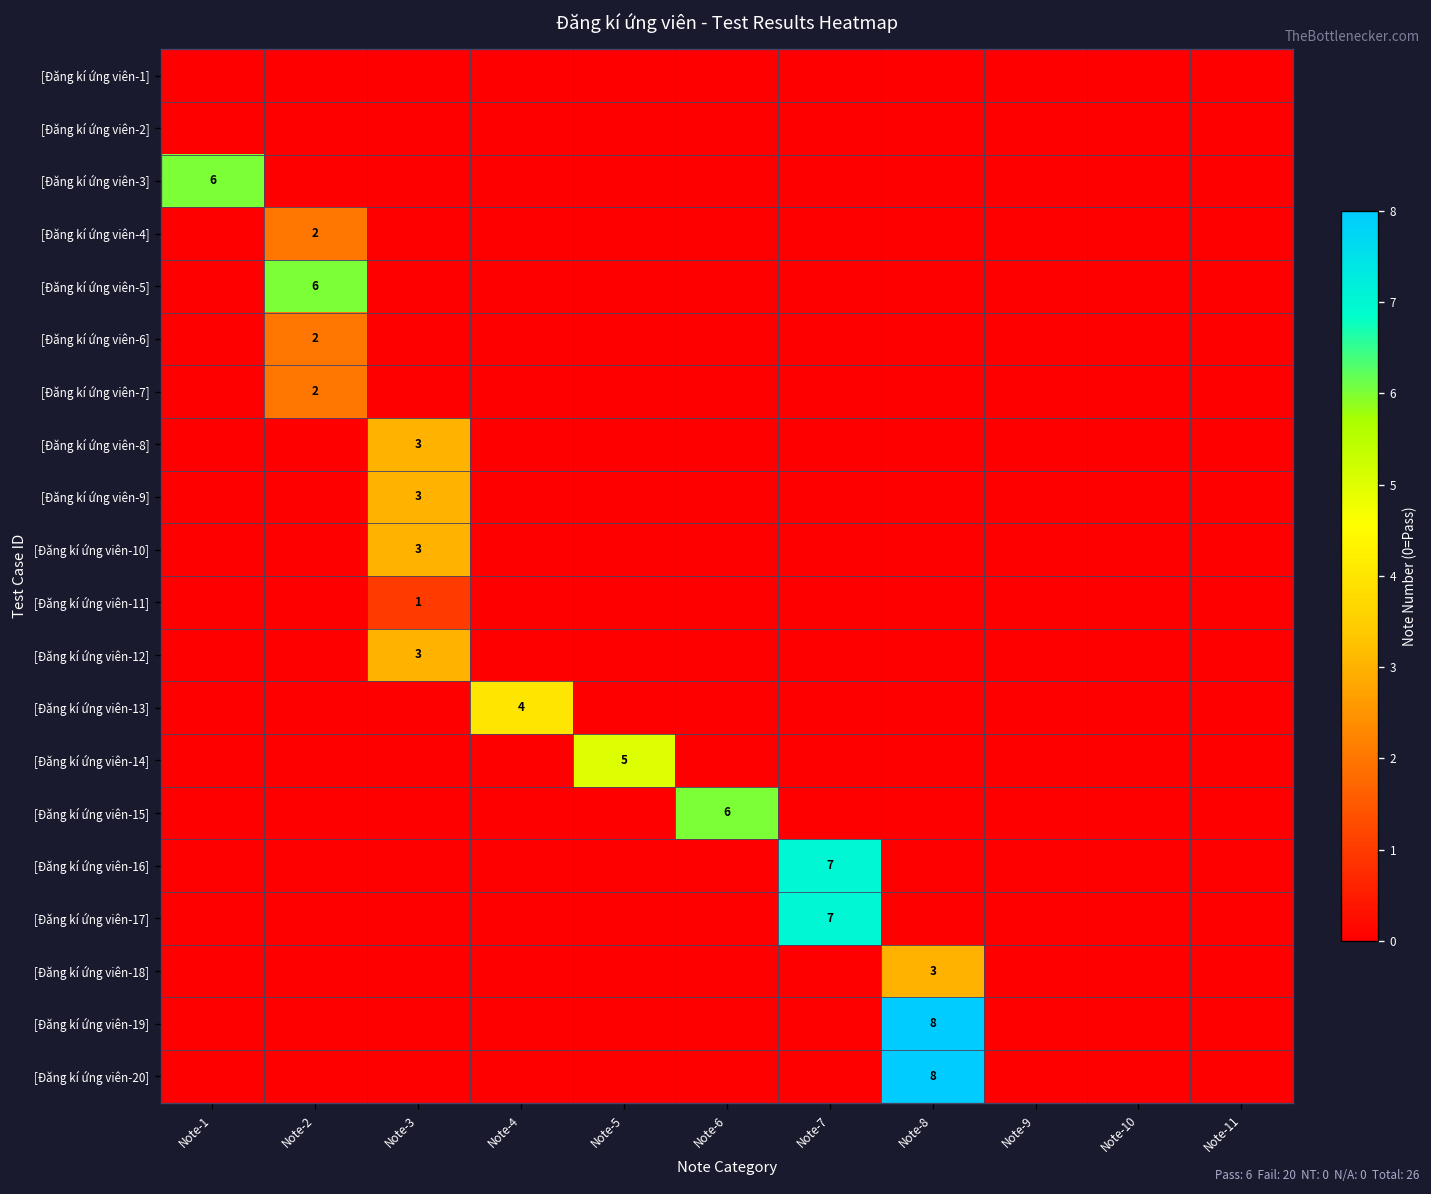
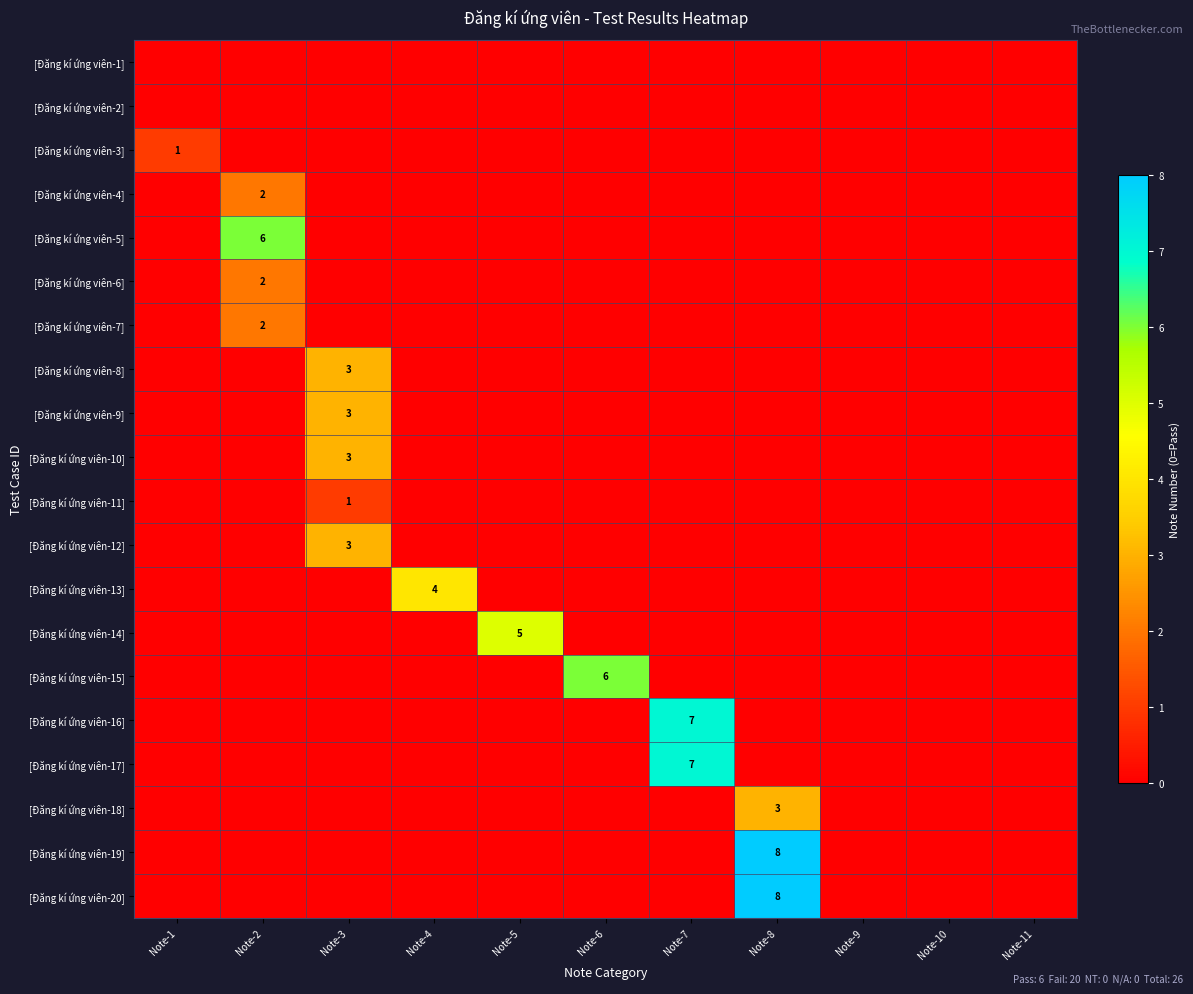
[Đăng kí ứng viên-3], Note-1: 6 -> 1
